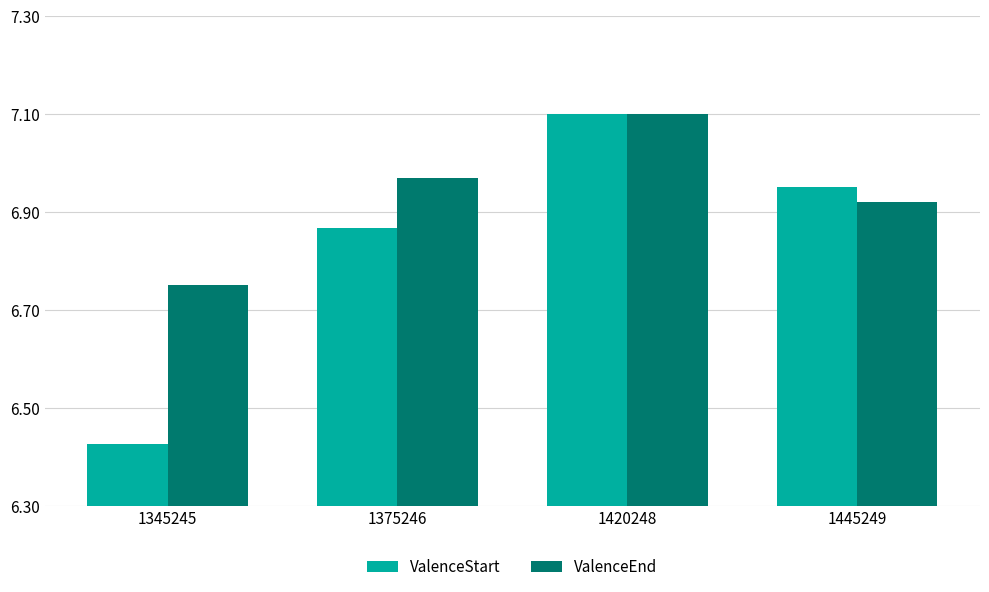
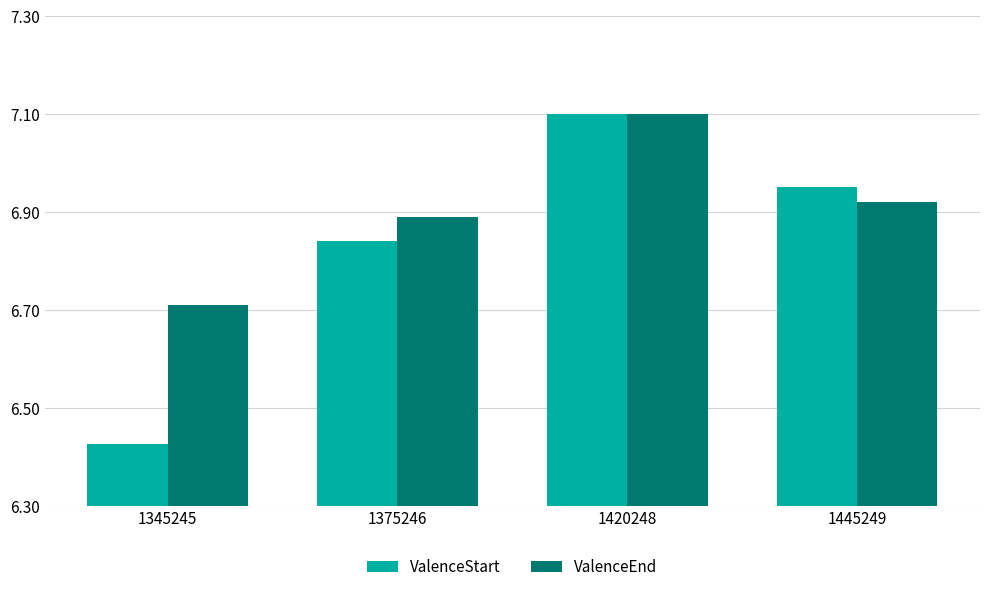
ValenceEnd, 1345245: 6.75 -> 6.71
ValenceStart, 1375246: 6.87 -> 6.84
ValenceEnd, 1375246: 6.97 -> 6.89
